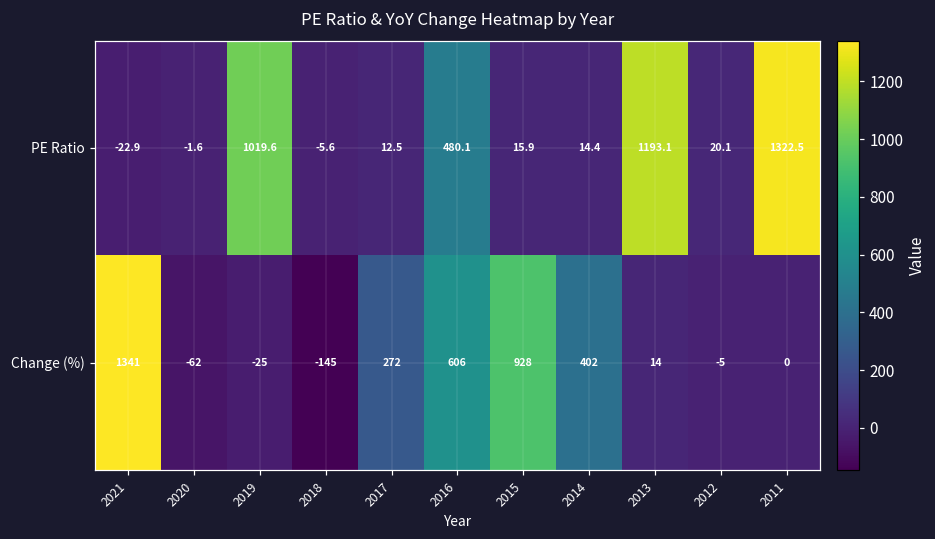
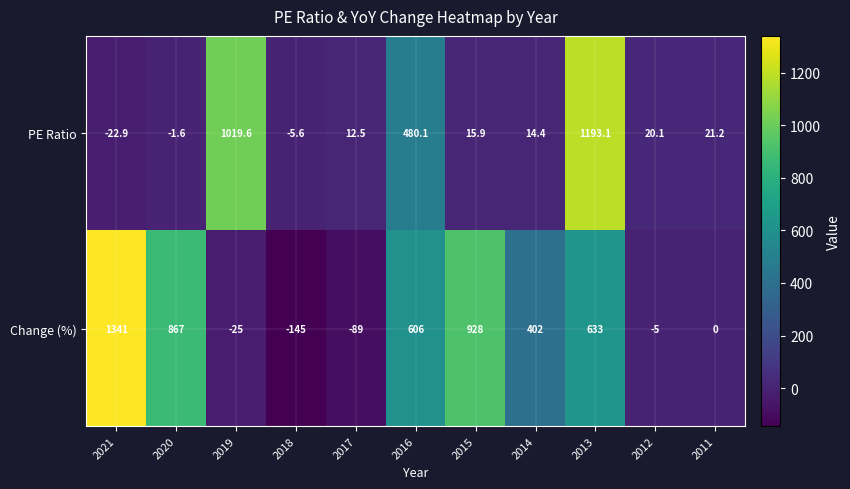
PE Ratio, 2011: 1322.5 -> 21.2
Change (%), 2020: -62 -> 867
Change (%), 2017: 272 -> -89
Change (%), 2013: 14 -> 633
